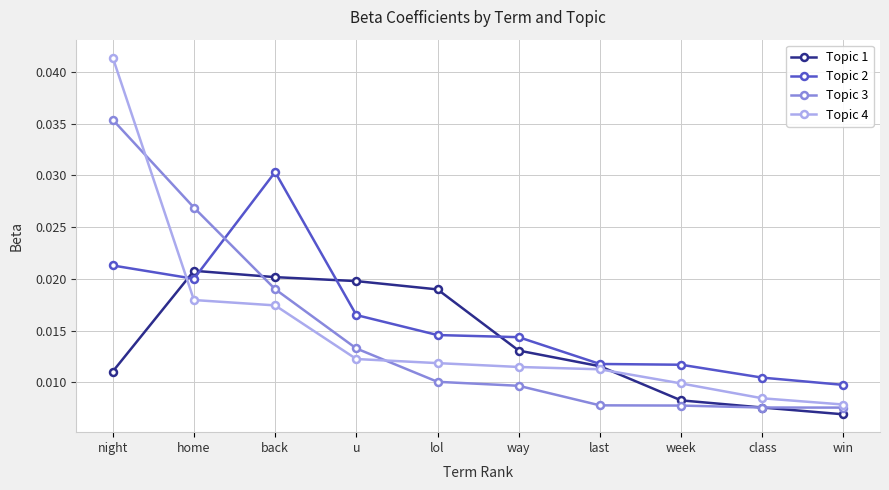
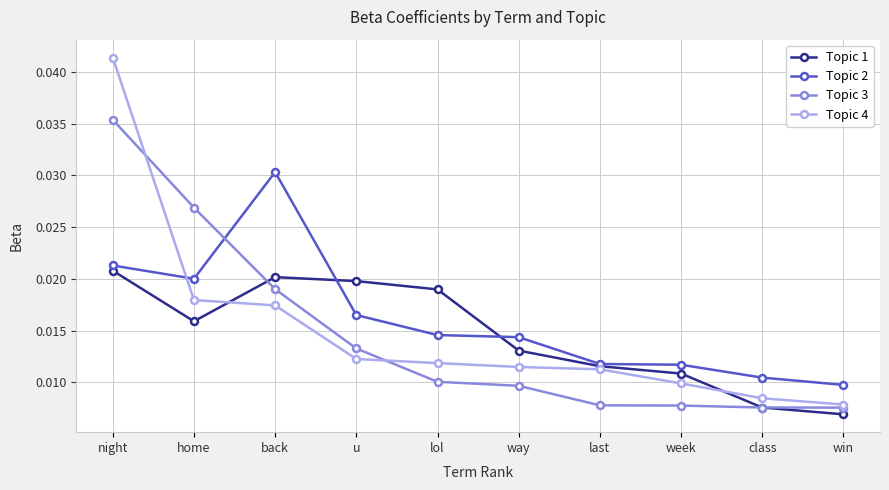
Topic 1, night: 0.0110 -> 0.0208
Topic 1, home: 0.0208 -> 0.0159
Topic 1, week: 0.0083 -> 0.0108
